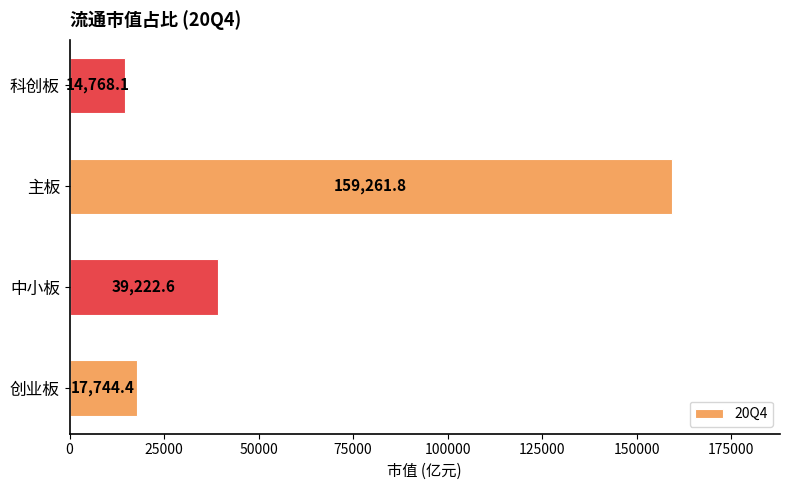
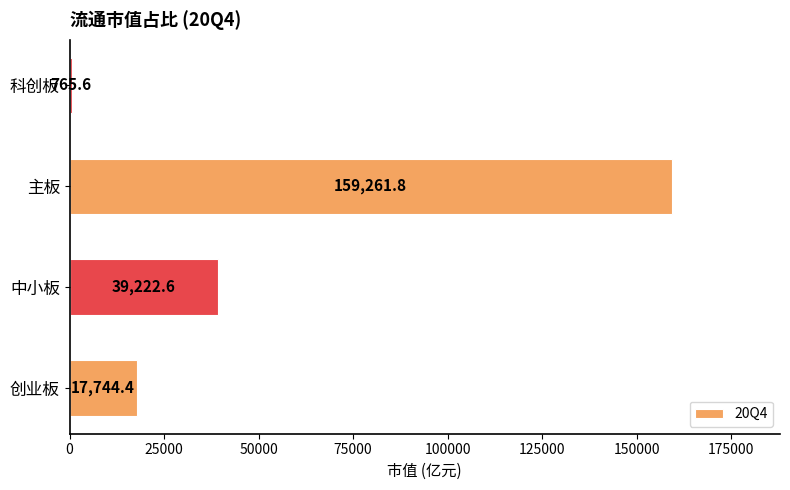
科创板: 14,768.1 -> 765.6
